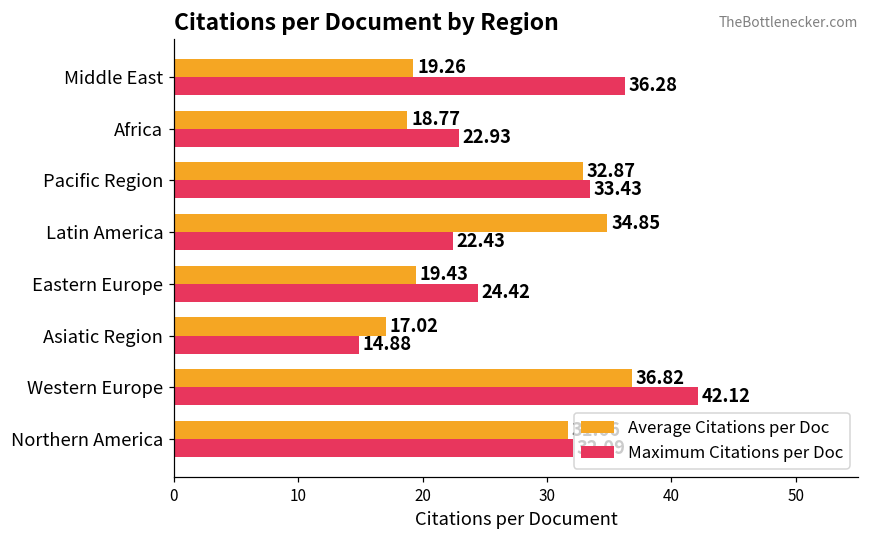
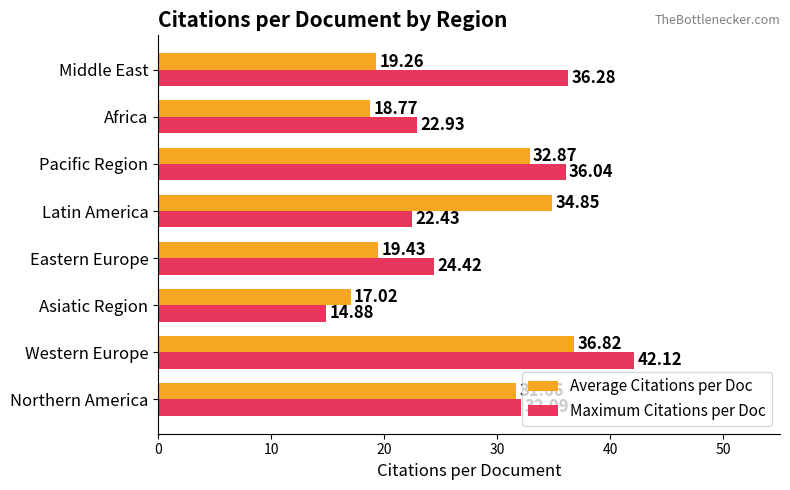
Maximum Citations per Doc, Pacific Region: 33.43 -> 36.04
